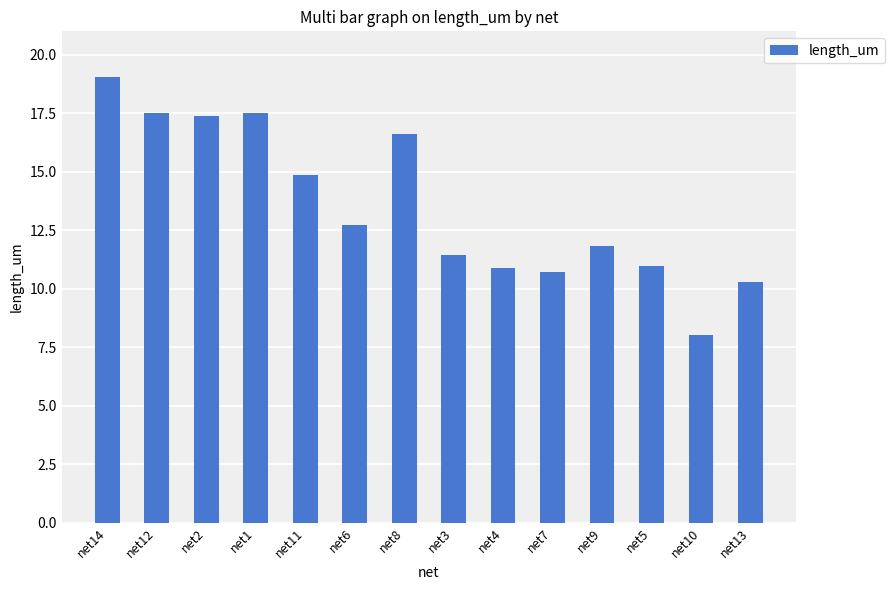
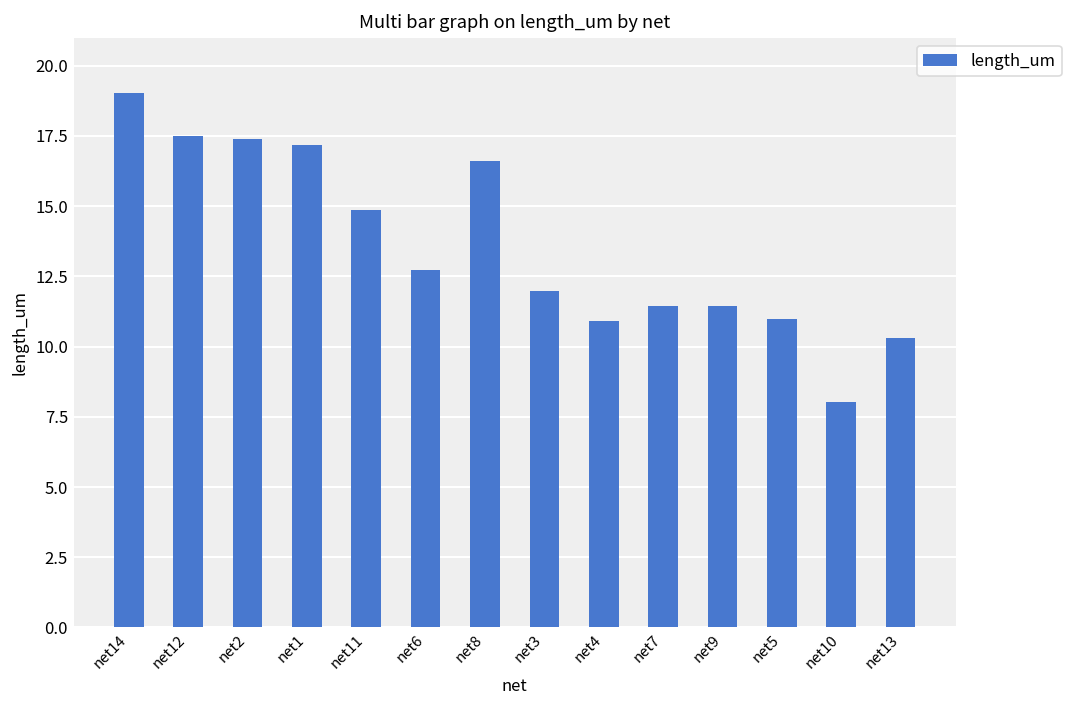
net1: 17.5 -> 17.2
net3: 11.4 -> 12.0
net7: 10.7 -> 11.4
net9: 11.9 -> 11.4
